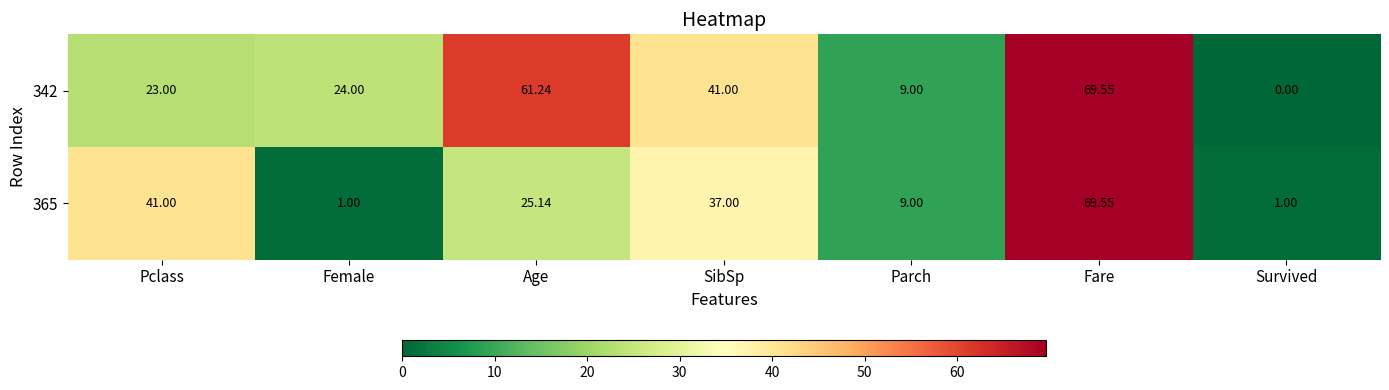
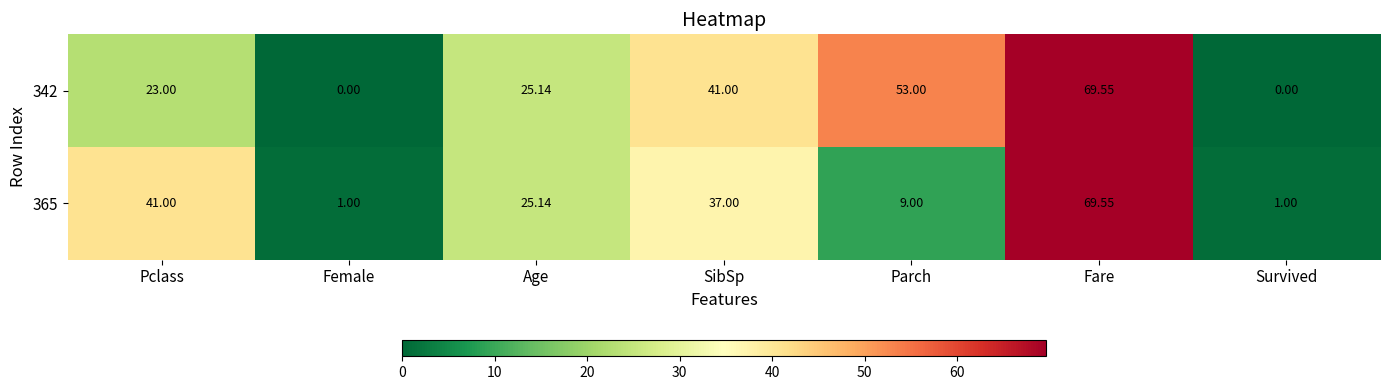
342, Female: 24.00 -> 0.00
342, Age: 61.24 -> 25.14
342, Parch: 9.00 -> 53.00
